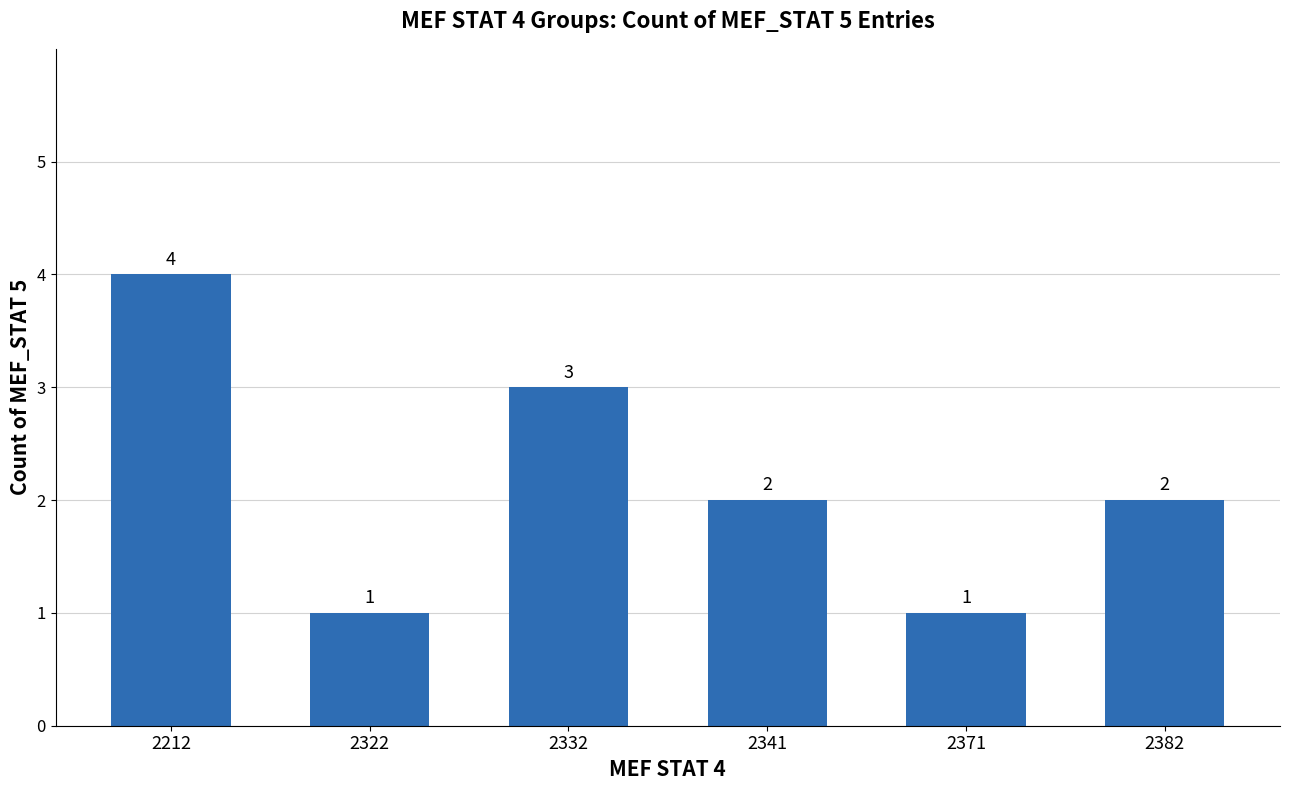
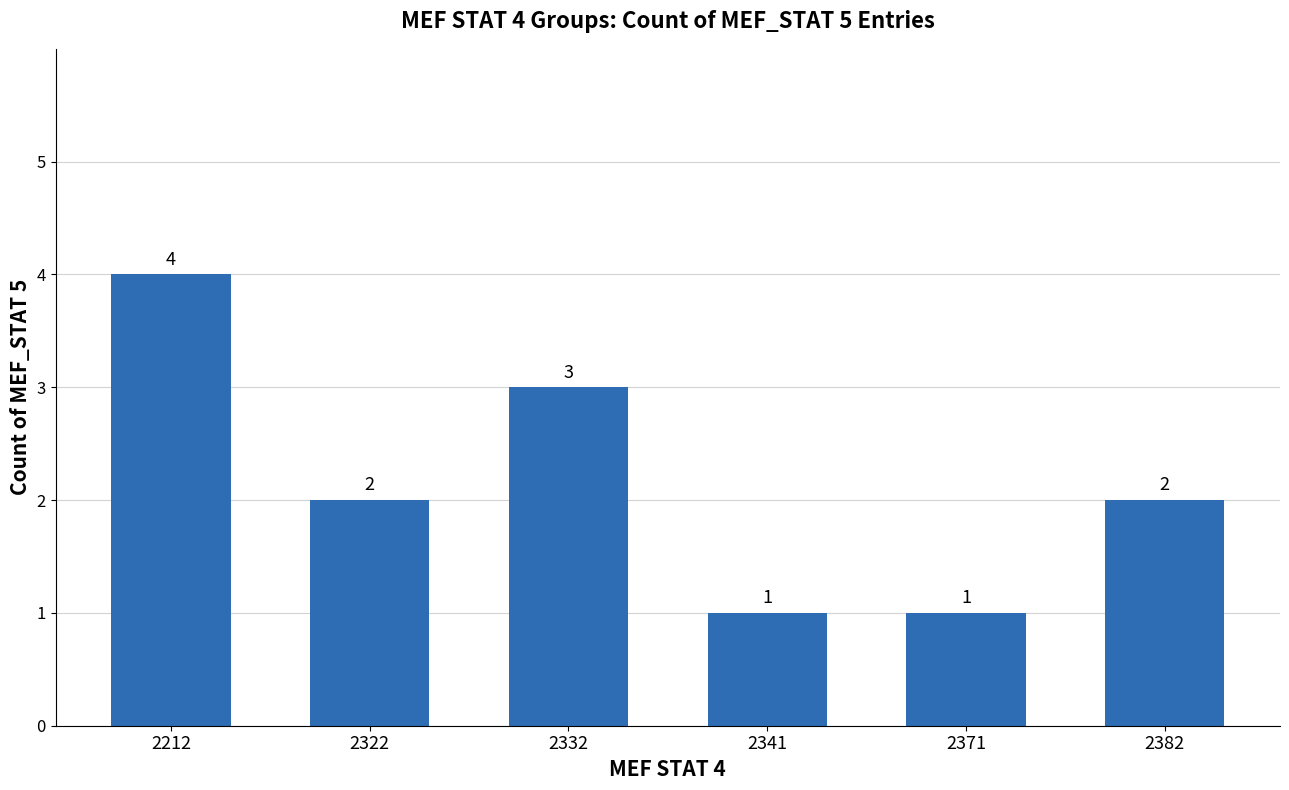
2322: 1 -> 2
2341: 2 -> 1
